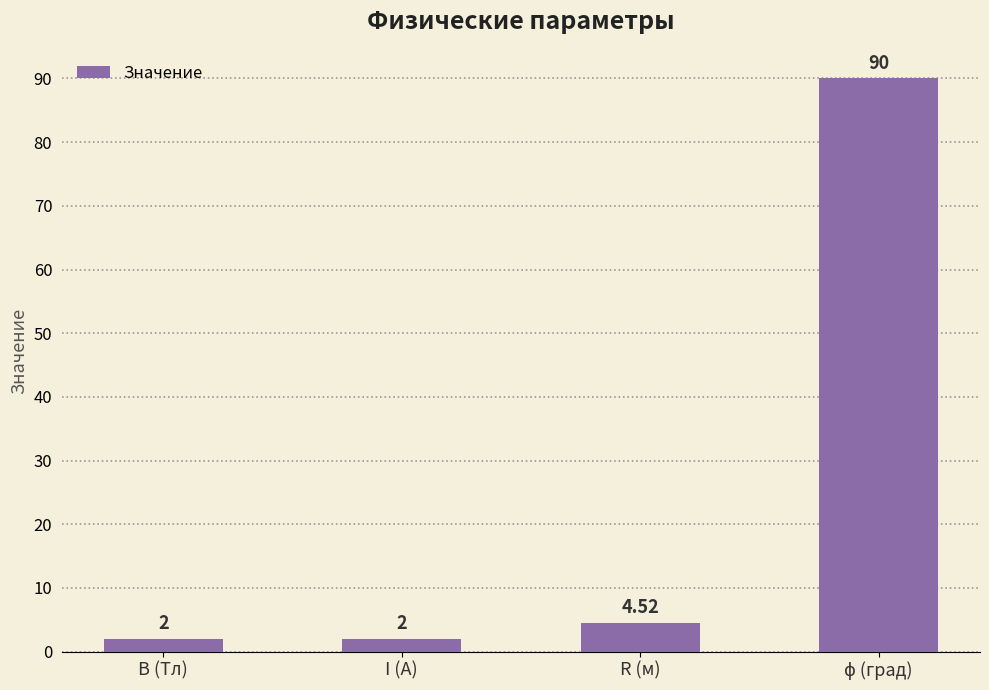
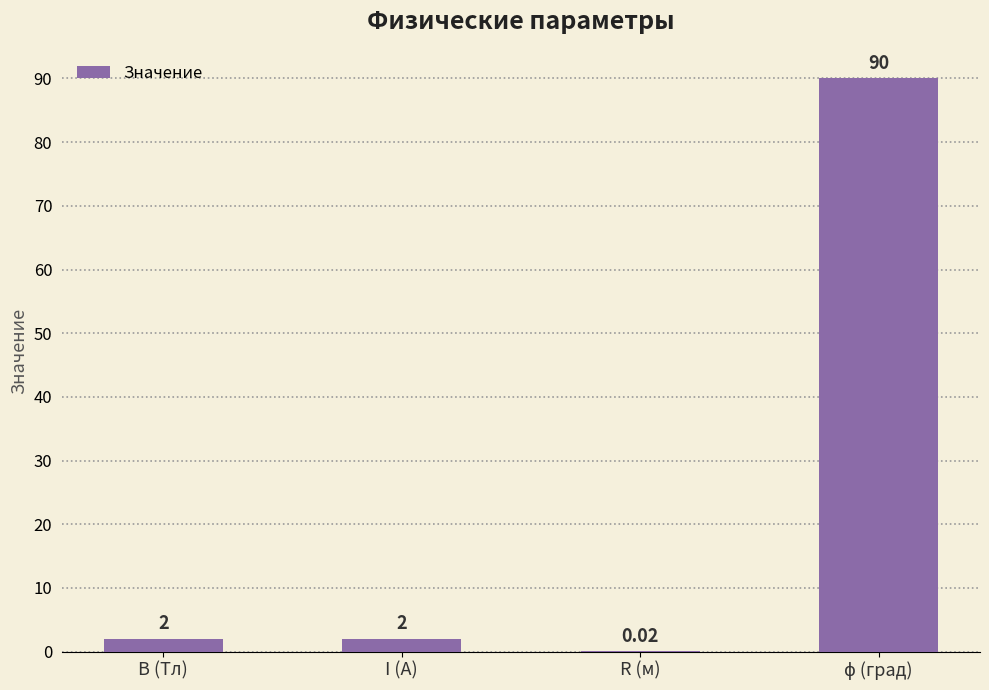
R (м): 4.52 -> 0.02
